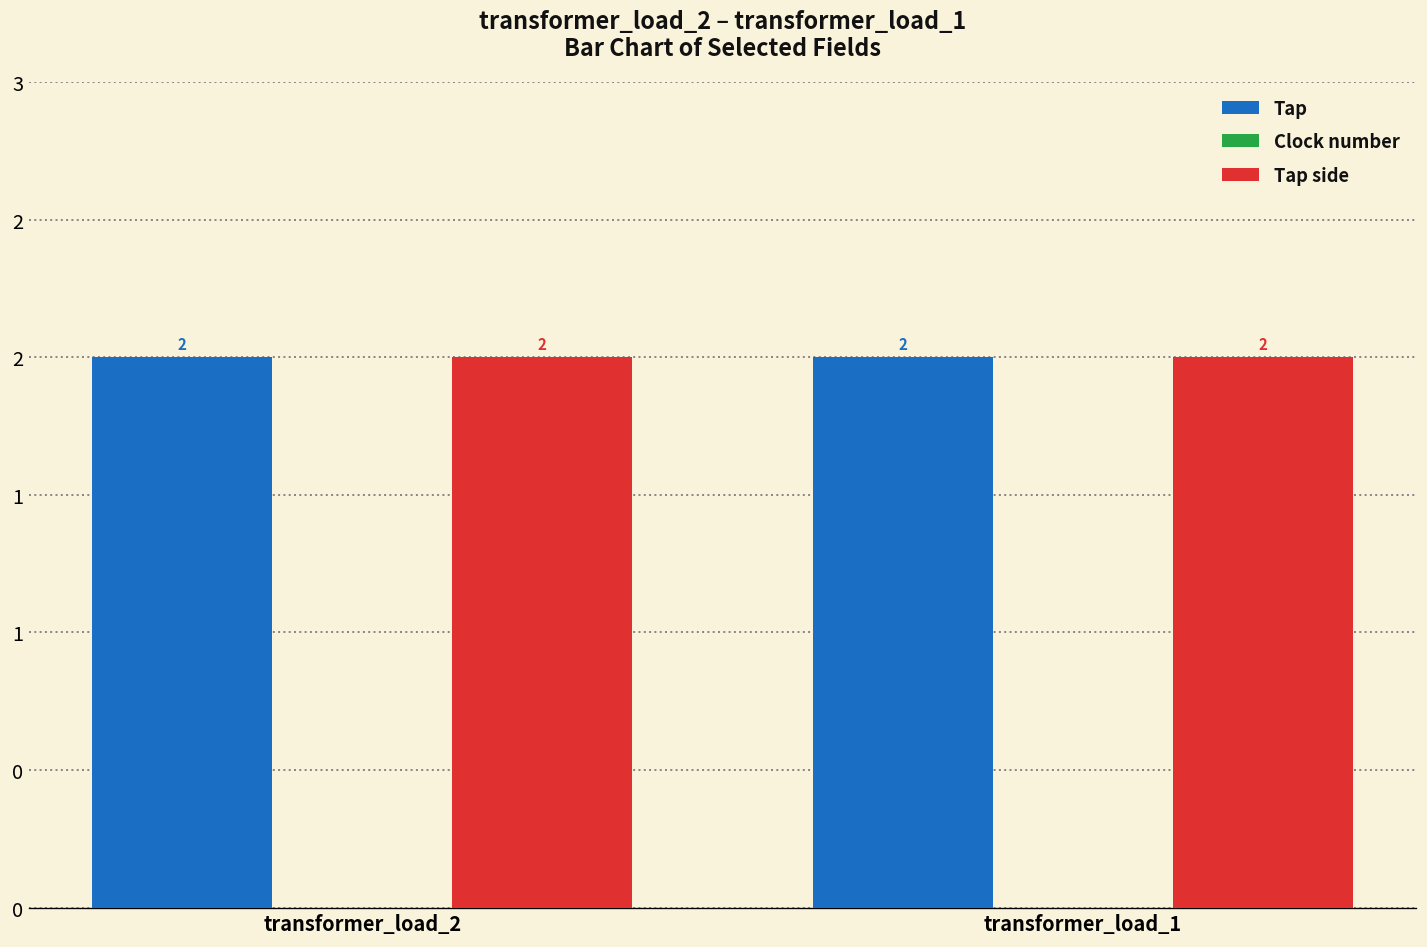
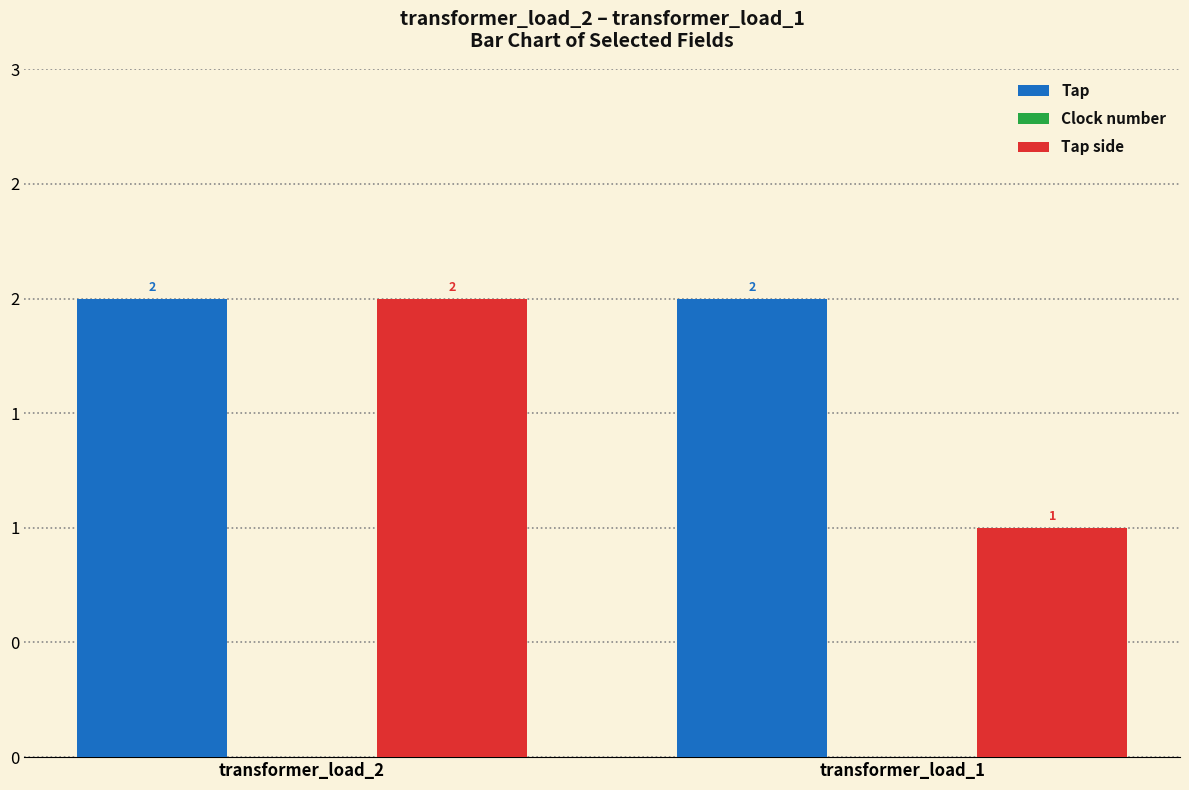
Tap side, transformer_load_1: 2 -> 1
